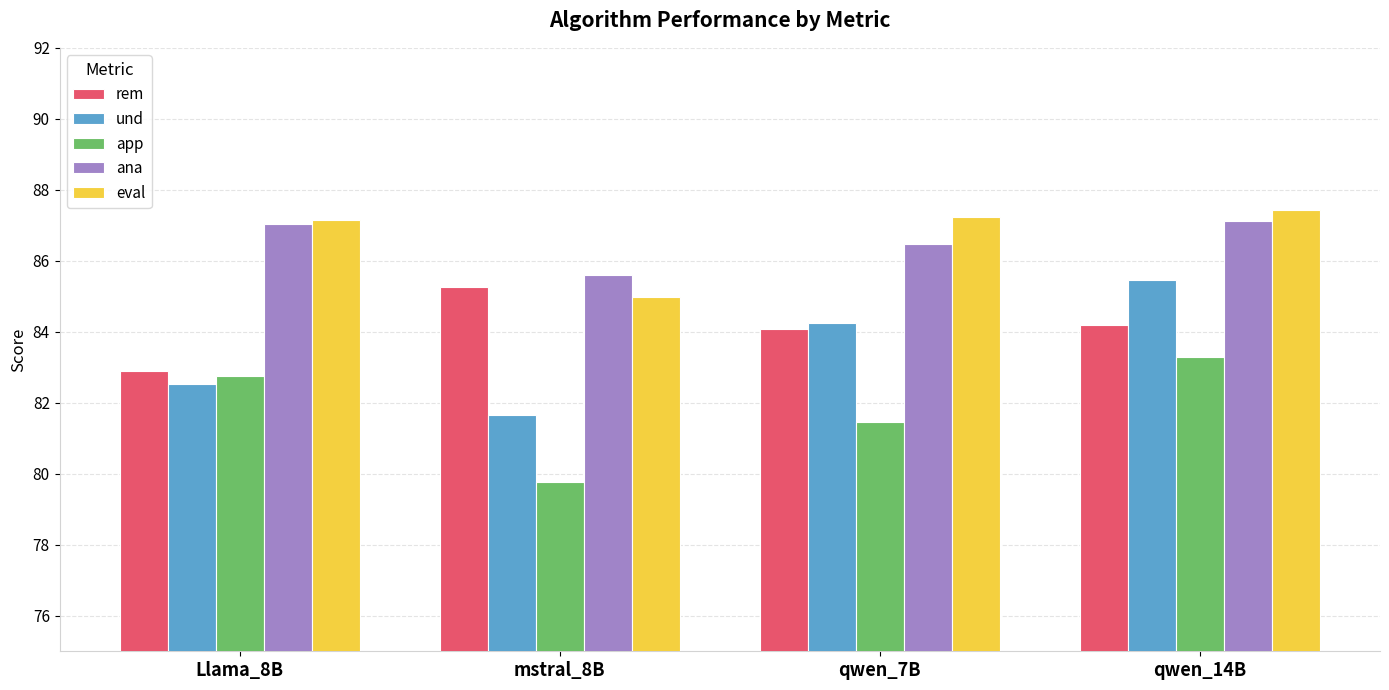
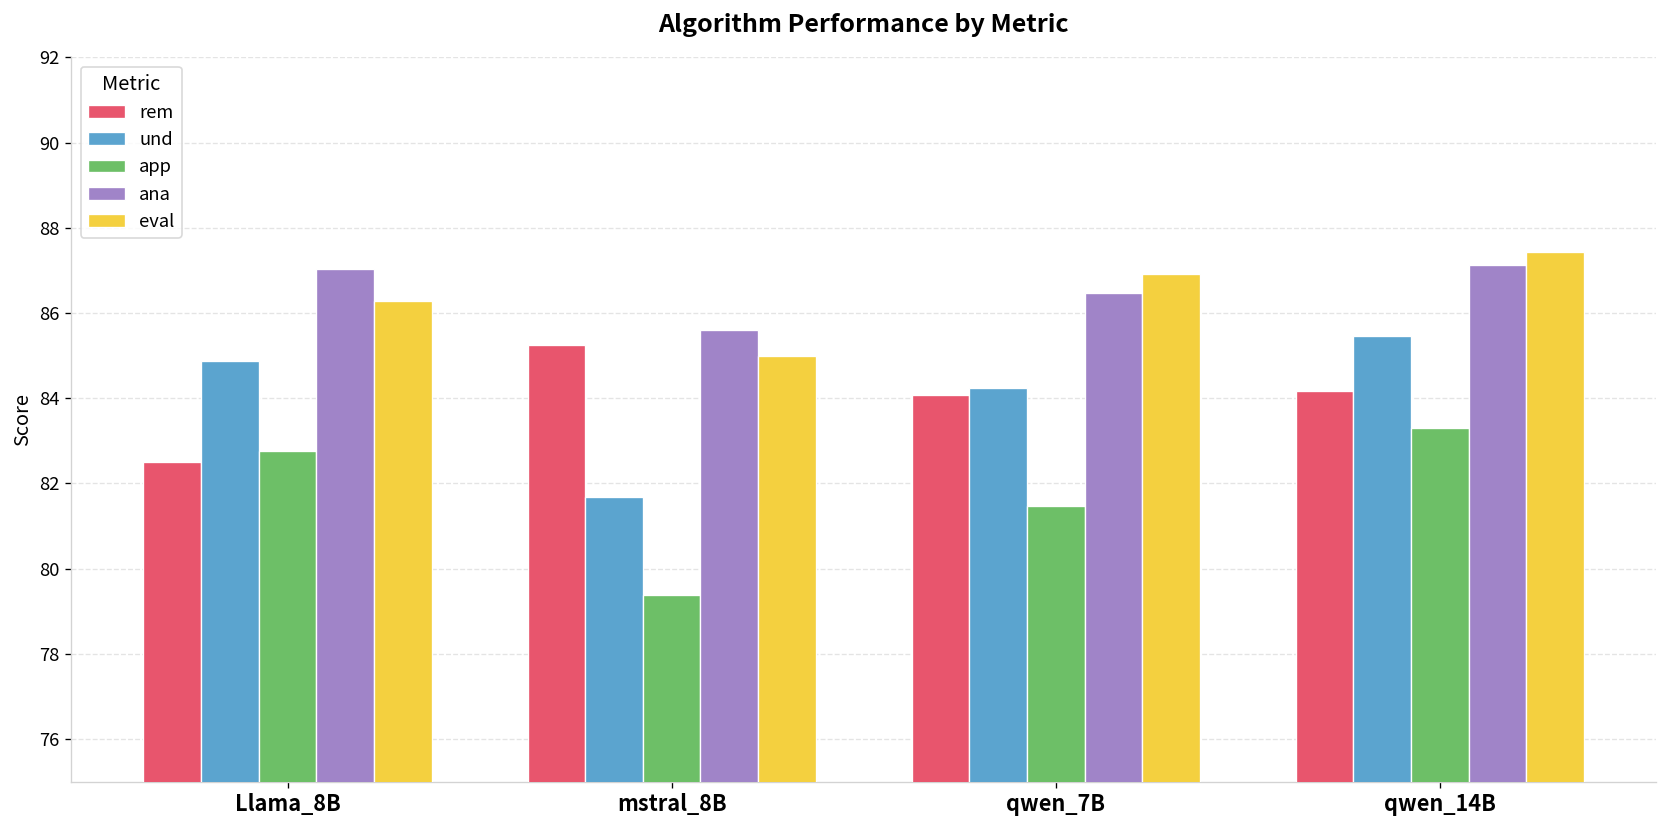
rem, Llama_8B: 82.9 -> 82.5
und, Llama_8B: 82.5 -> 84.9
eval, Llama_8B: 87.2 -> 86.3
app, mstral_8B: 79.8 -> 79.4
eval, qwen_7B: 87.2 -> 86.9
